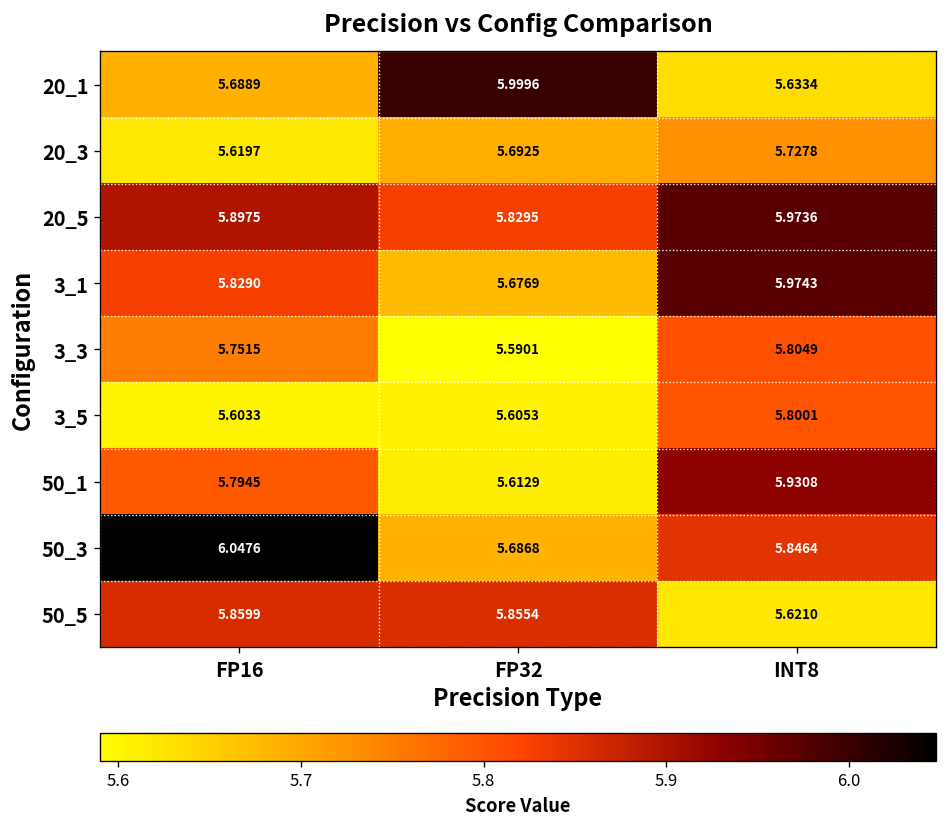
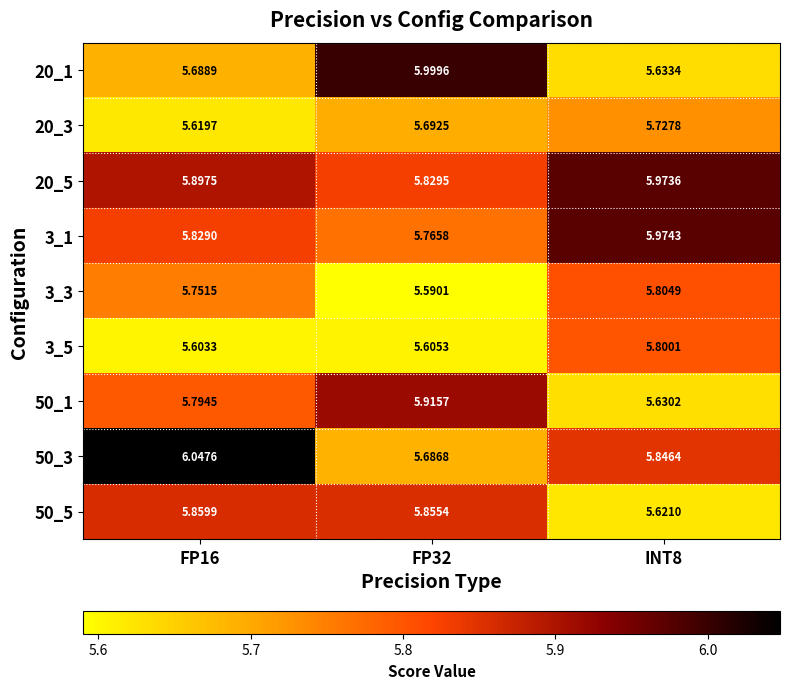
3_1, FP32: 5.6769 -> 5.7658
50_1, FP32: 5.6129 -> 5.9157
50_1, INT8: 5.9308 -> 5.6302
